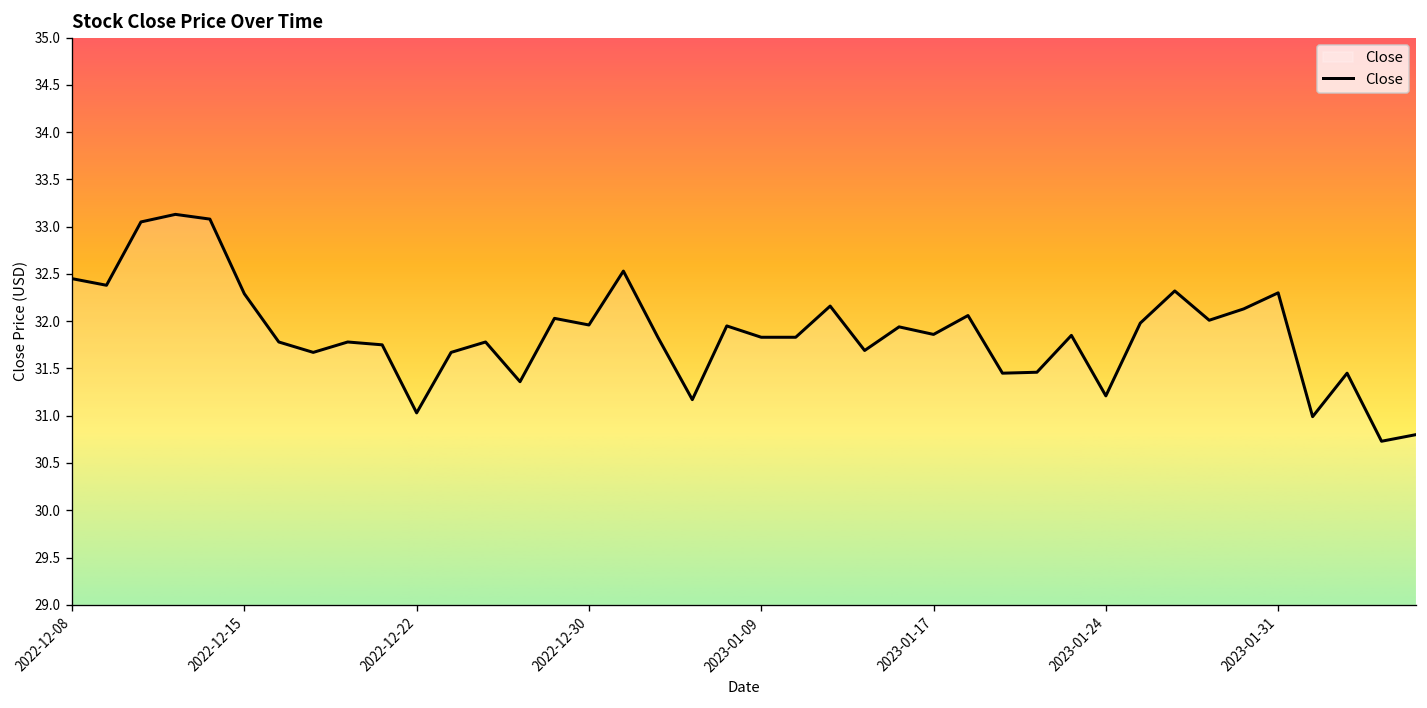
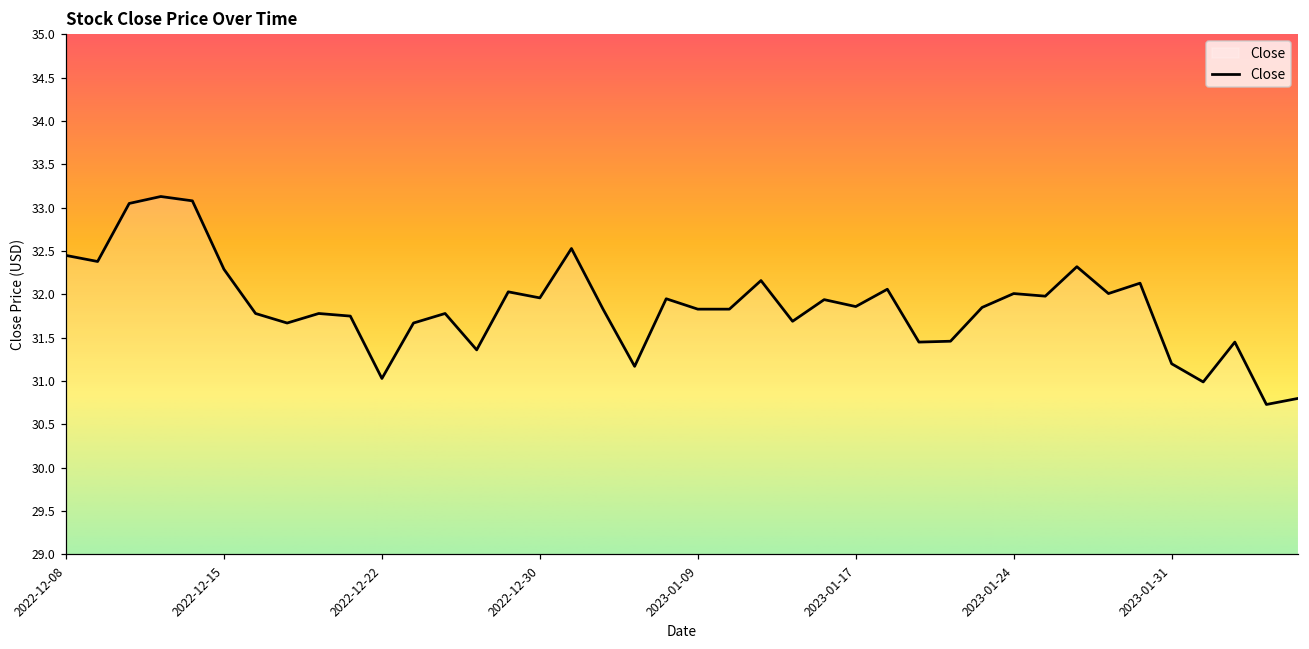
2023-01-24: 31.2 -> 32.0
2023-01-31: 32.3 -> 31.2
